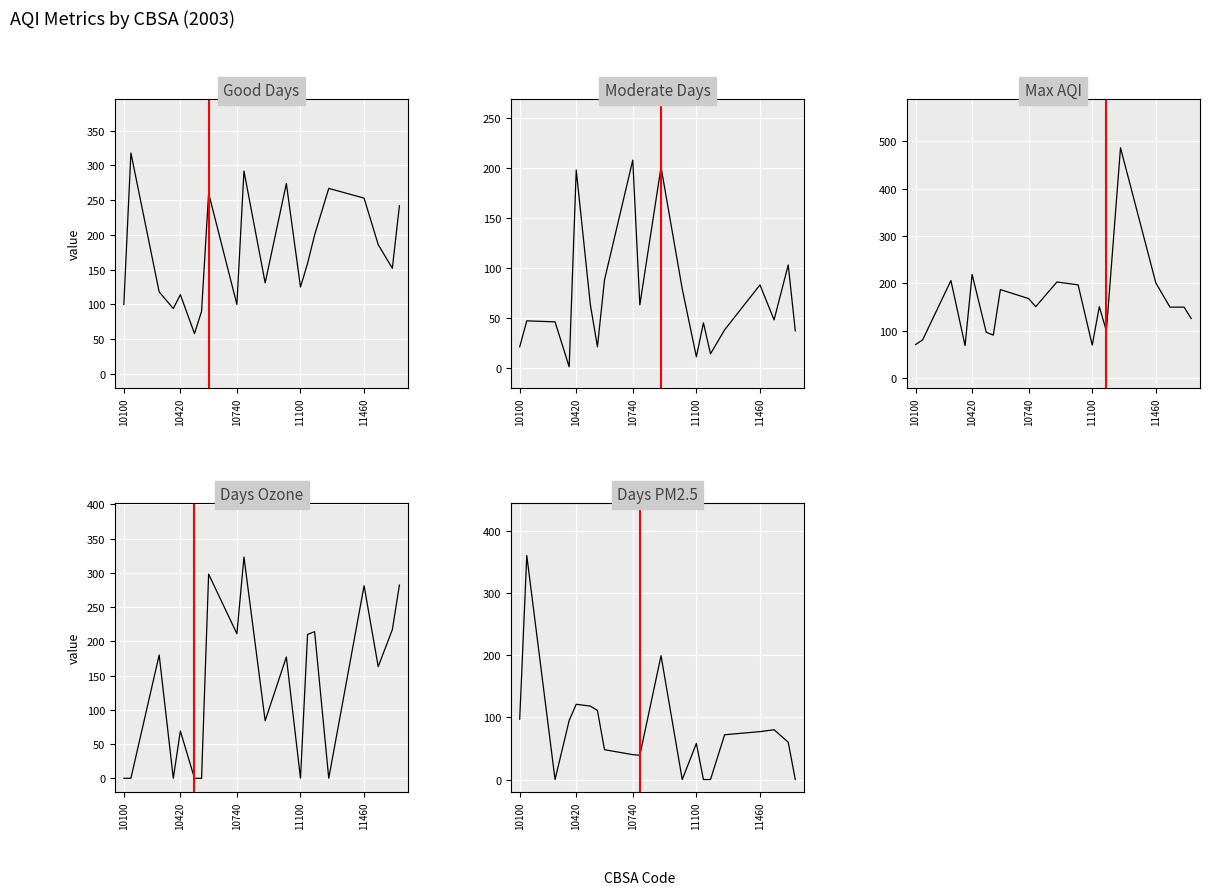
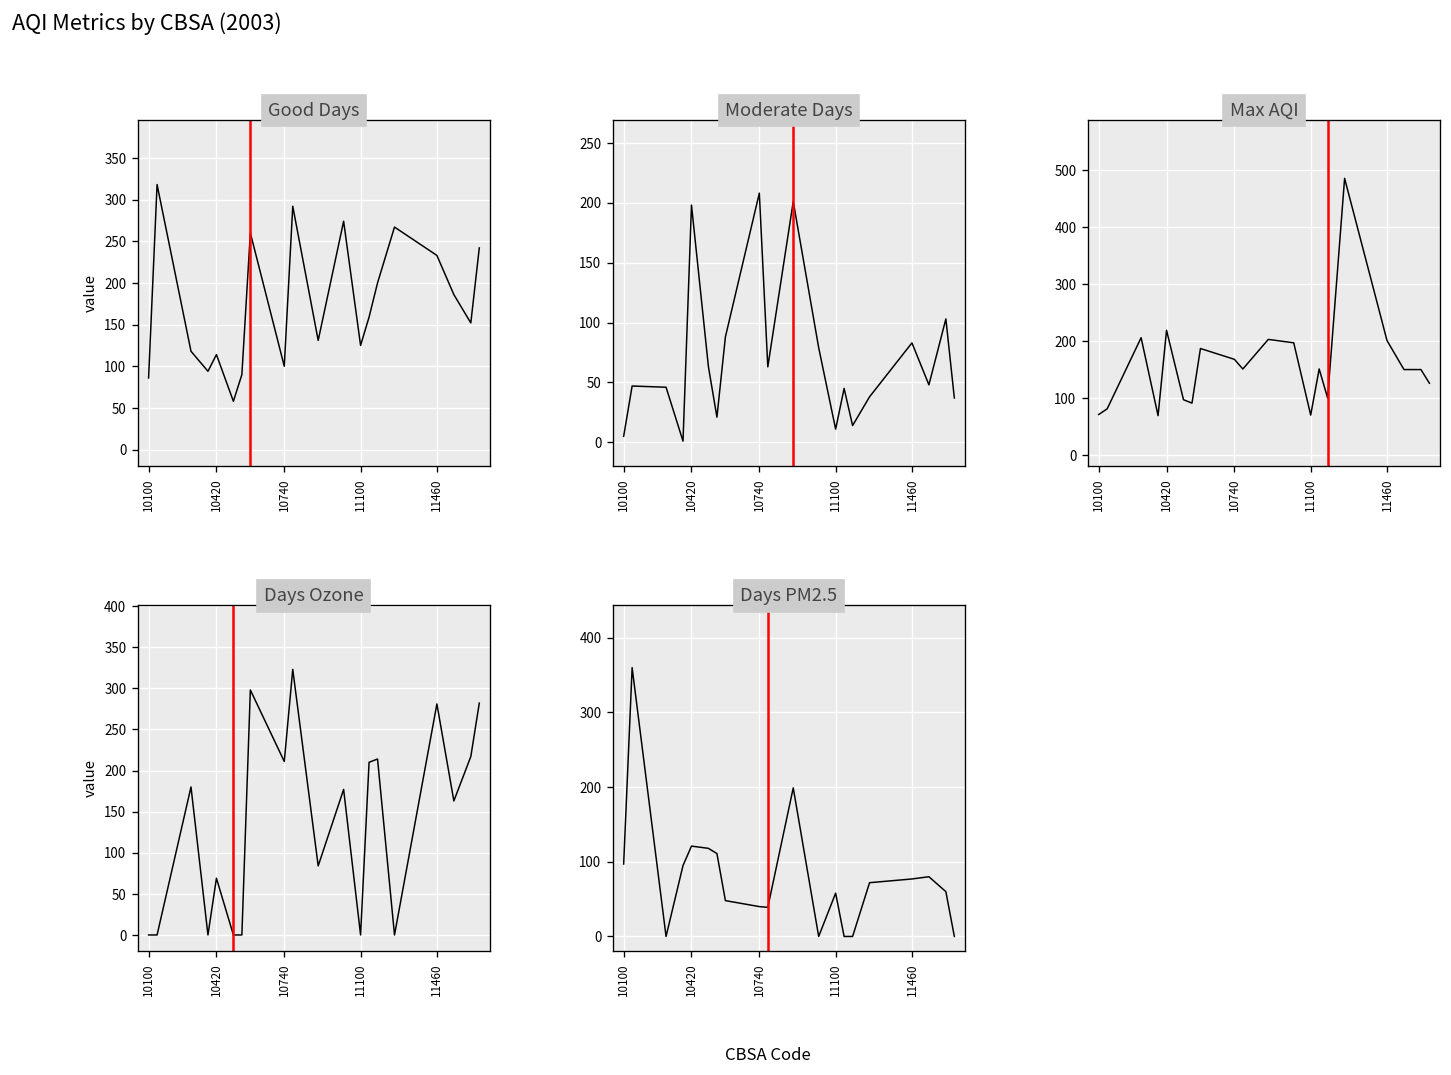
Good Days, 10100: 100 -> 90
Good Days, 11460: 250 -> 230
Moderate Days, 10100: 20 -> 10
